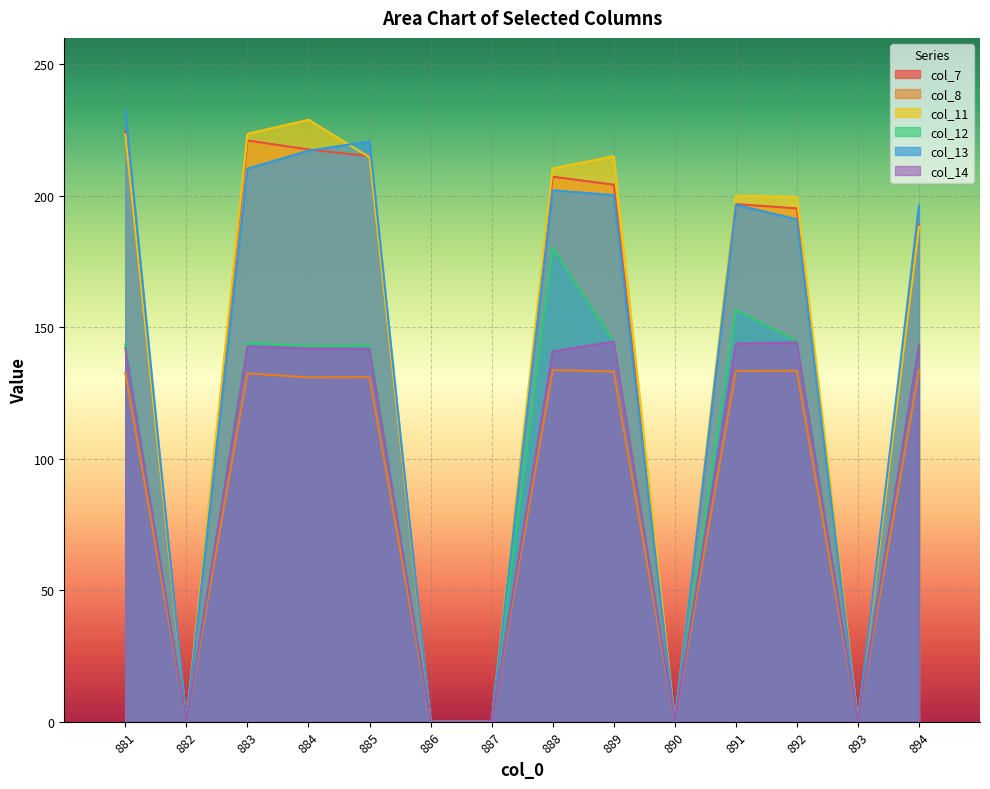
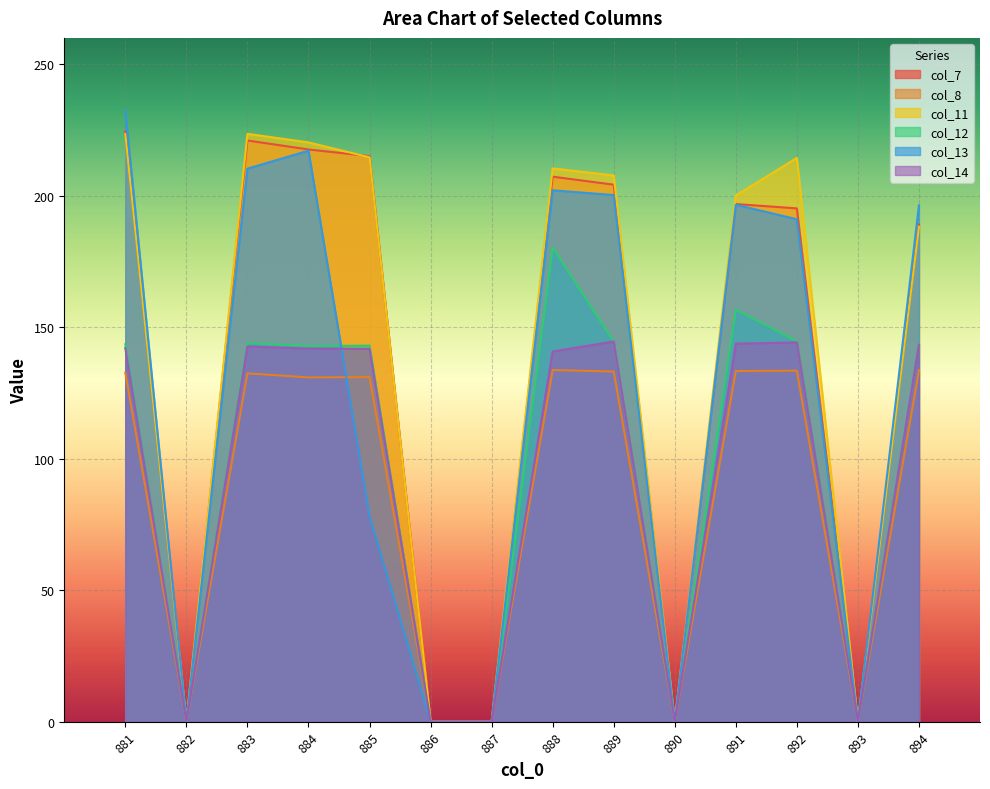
col_11, 884: 229 -> 220
col_13, 885: 221 -> 78
col_11, 889: 215 -> 208
col_11, 892: 199 -> 214
